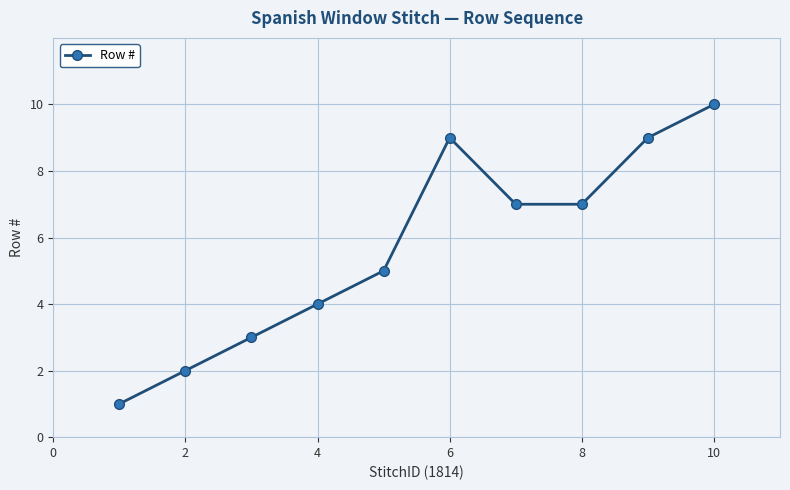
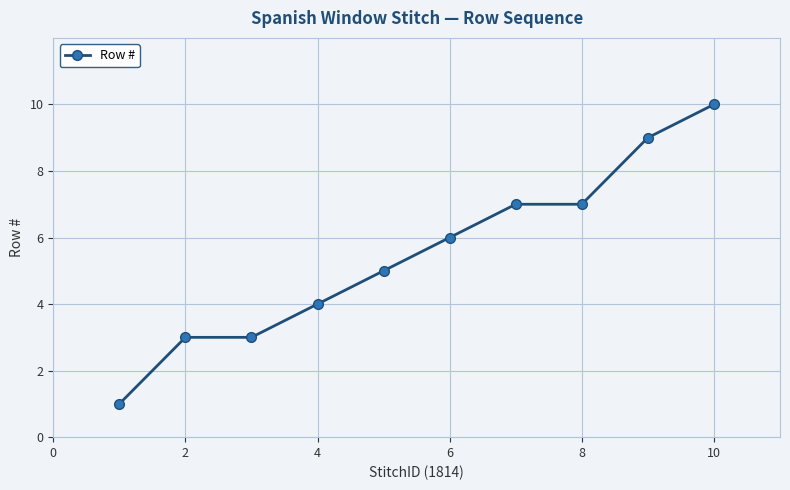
2: 2 -> 3
6: 9 -> 6
